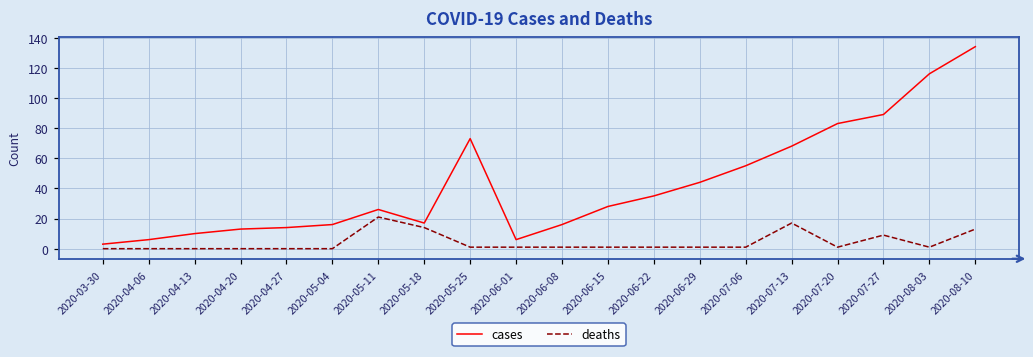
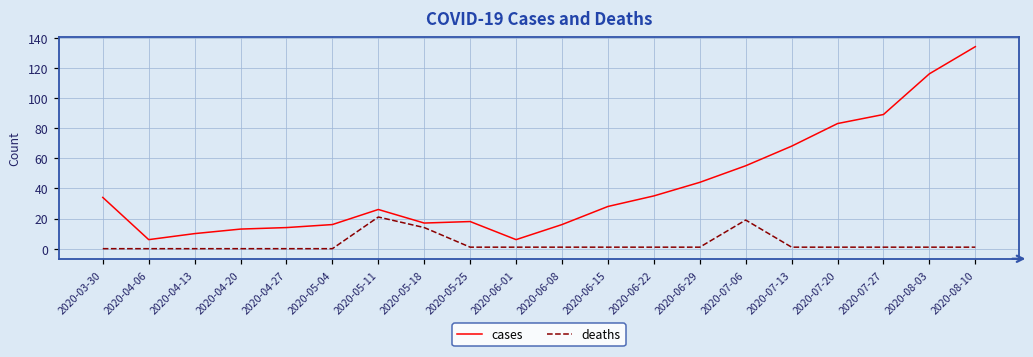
cases, 2020-03-30: 3 -> 34
cases, 2020-05-25: 73 -> 18
deaths, 2020-07-06: 1 -> 19
deaths, 2020-07-13: 17 -> 1
deaths, 2020-07-27: 9 -> 1
deaths, 2020-08-10: 13 -> 1
